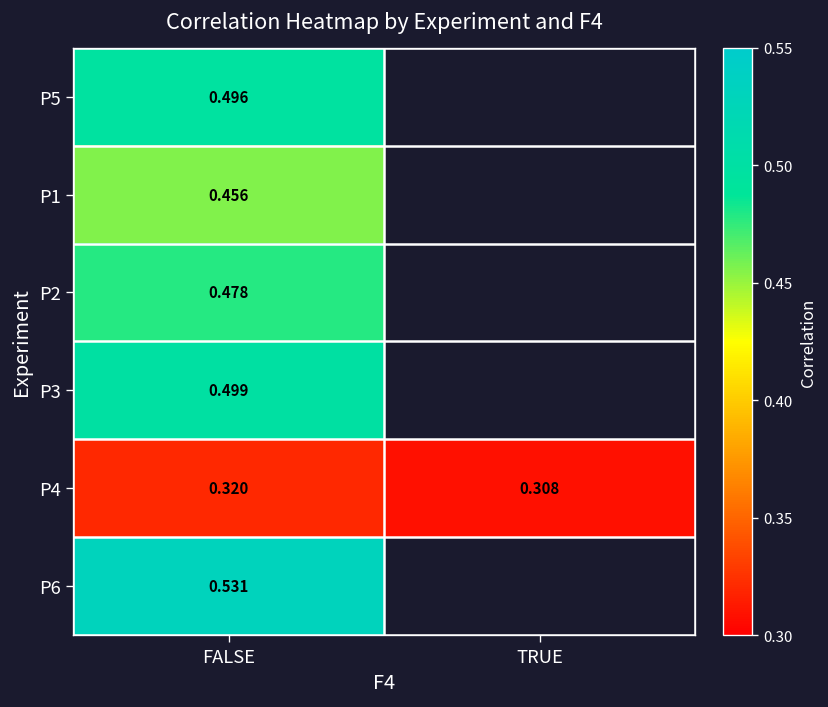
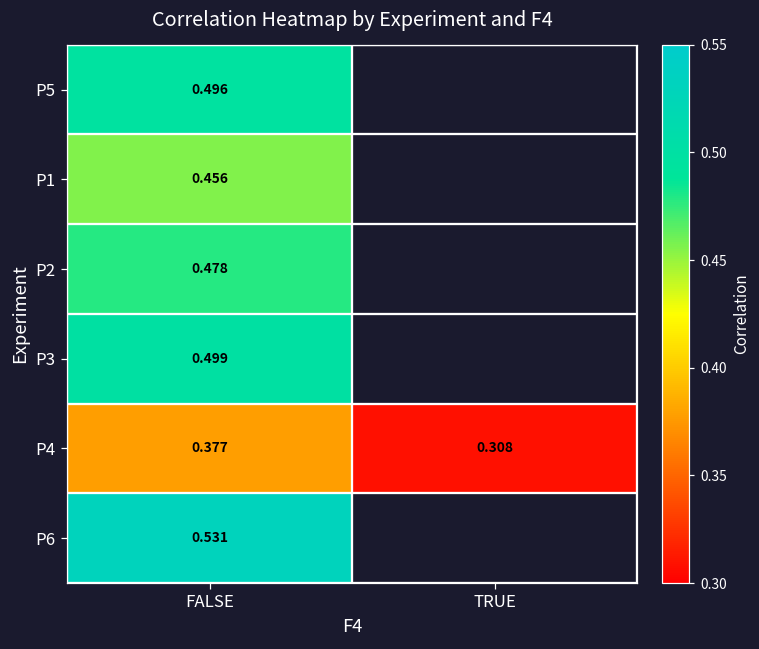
P4, FALSE: 0.320 -> 0.377
